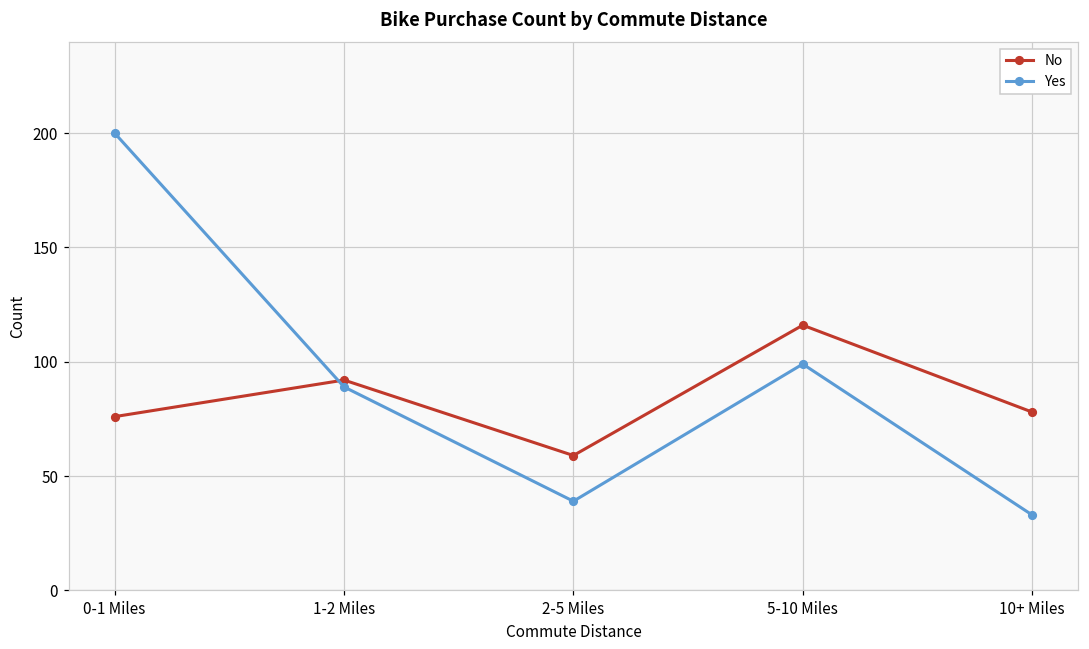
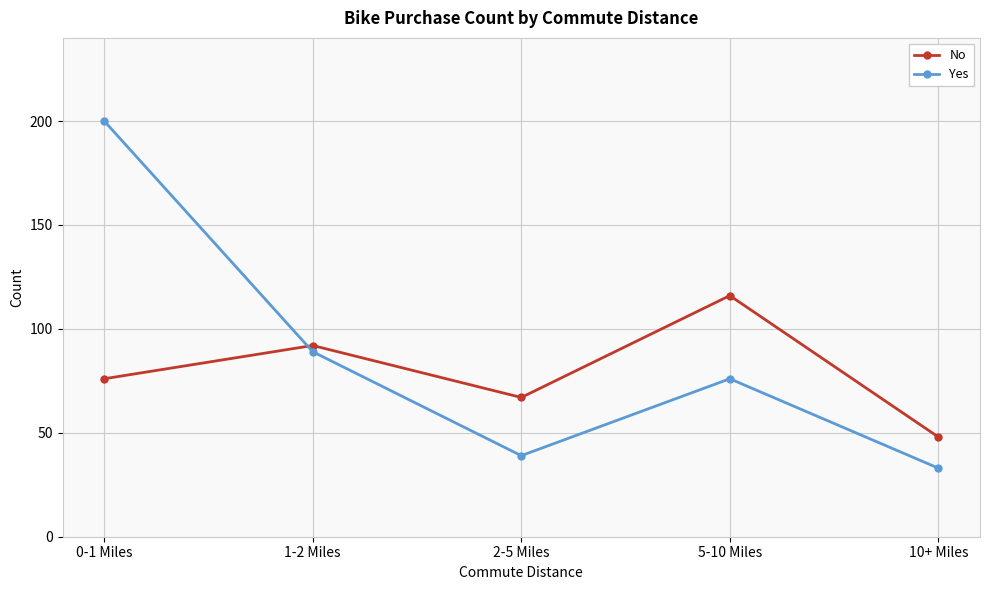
No, 2-5 Miles: 59 -> 67
Yes, 5-10 Miles: 99 -> 76
No, 10+ Miles: 78 -> 48
